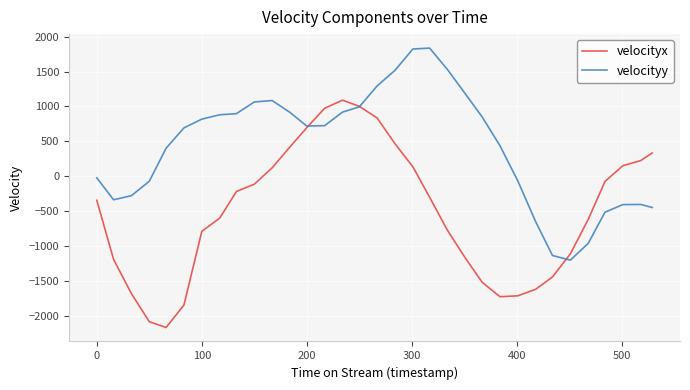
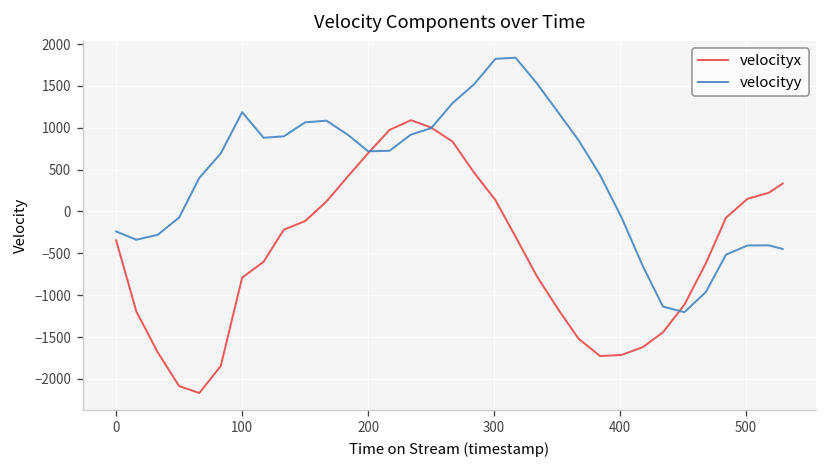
velocityy, 0: 0 -> -200
velocityy, 100: 800 -> 1200
